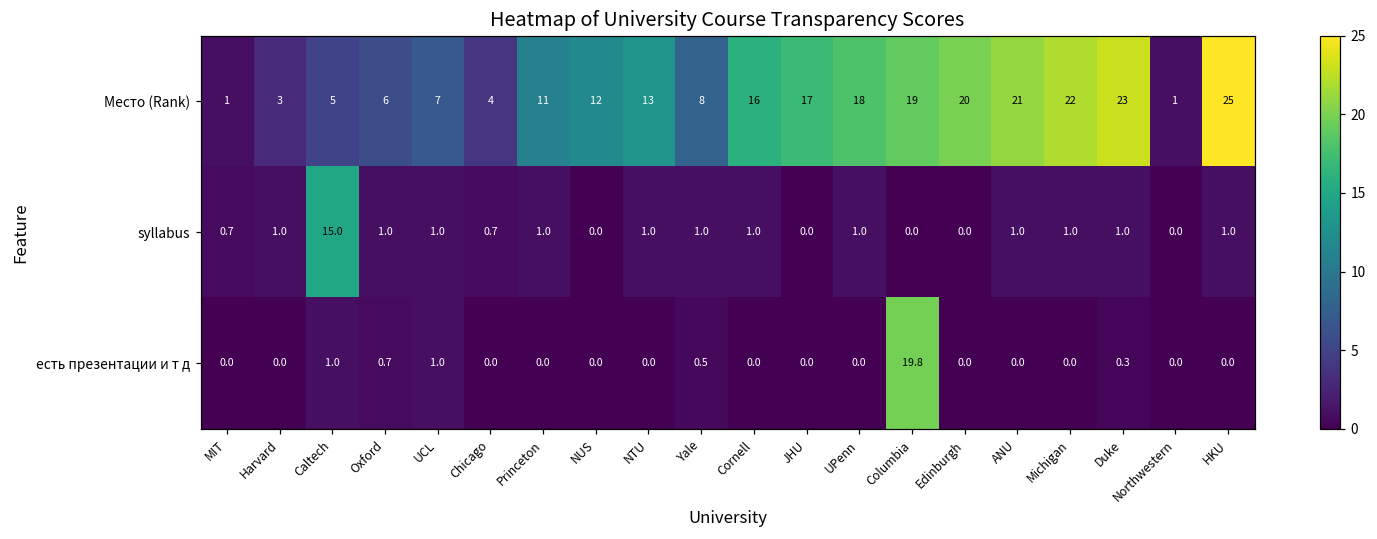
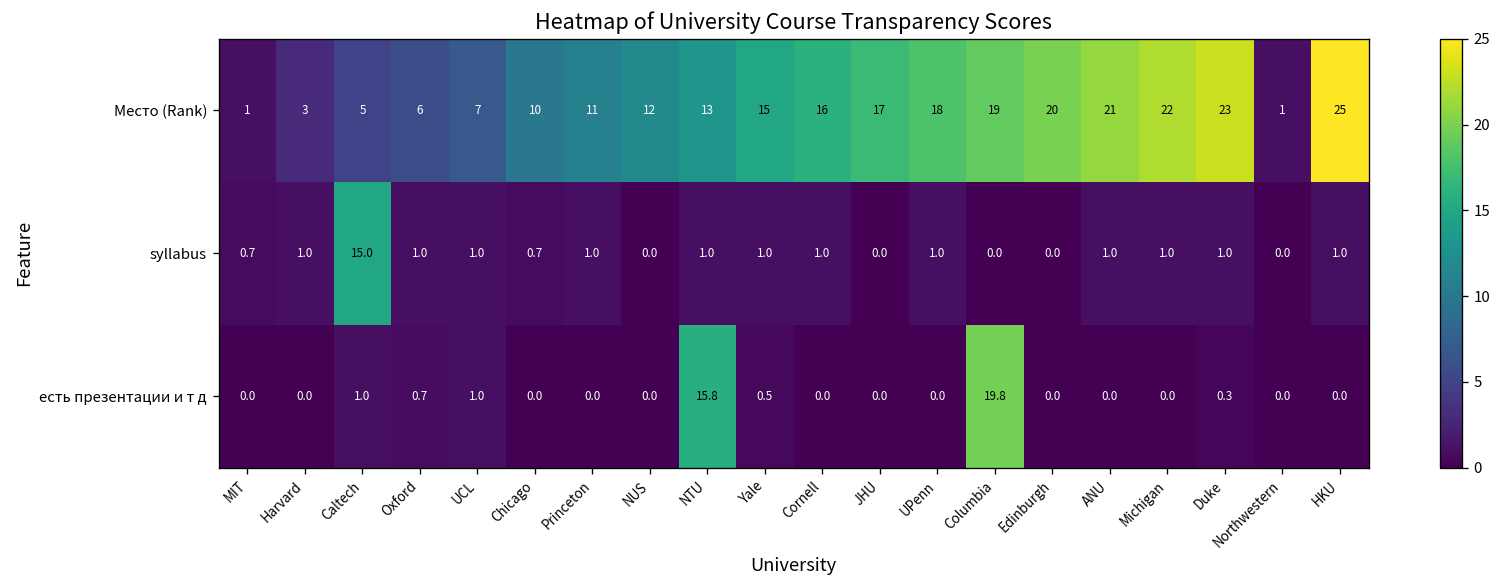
Место (Rank), Chicago: 4 -> 10
Место (Rank), Yale: 8 -> 15
есть презентации и т д, NTU: 0.0 -> 15.8
